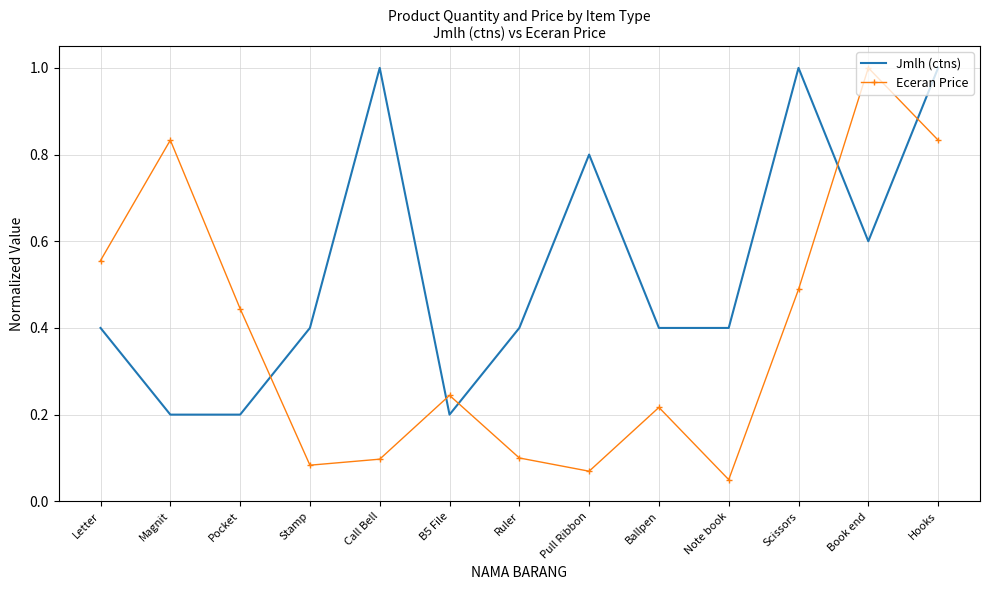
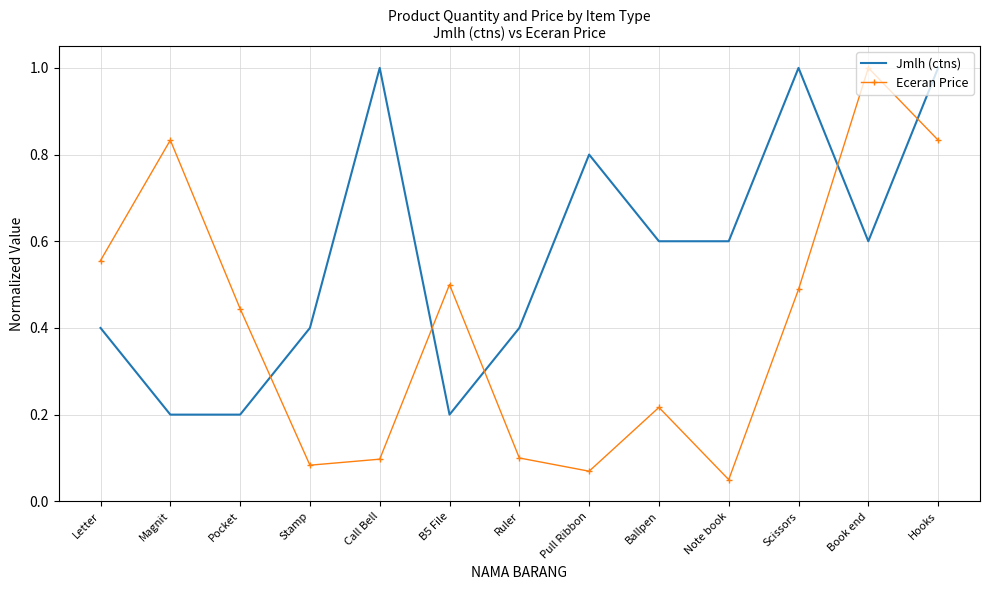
Eceran Price, B5 File: 0.24 -> 0.50
Jmlh (ctns), Ballpen: 0.40 -> 0.60
Jmlh (ctns), Note book: 0.40 -> 0.60
